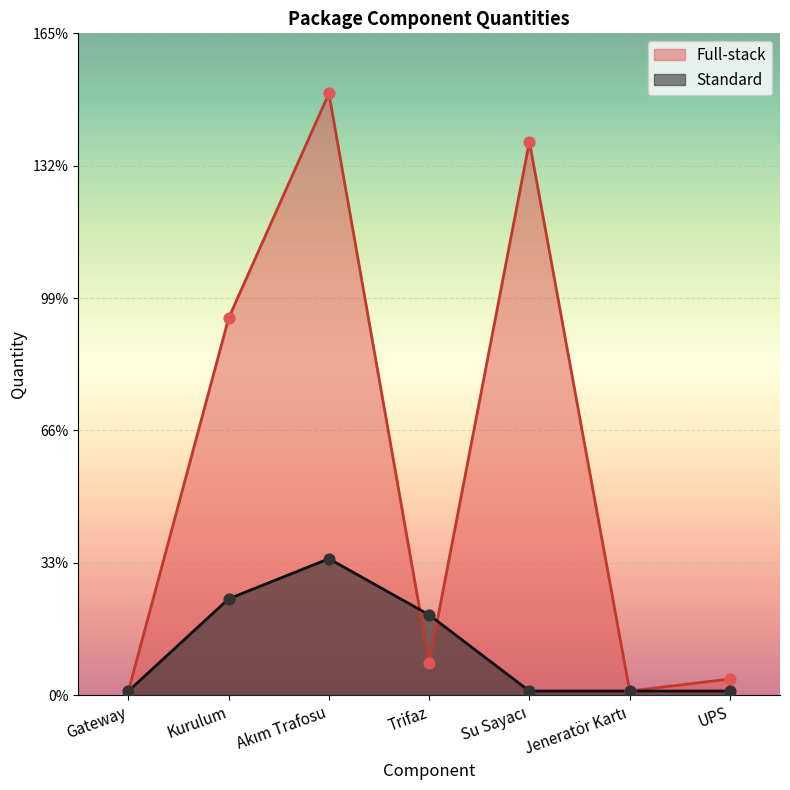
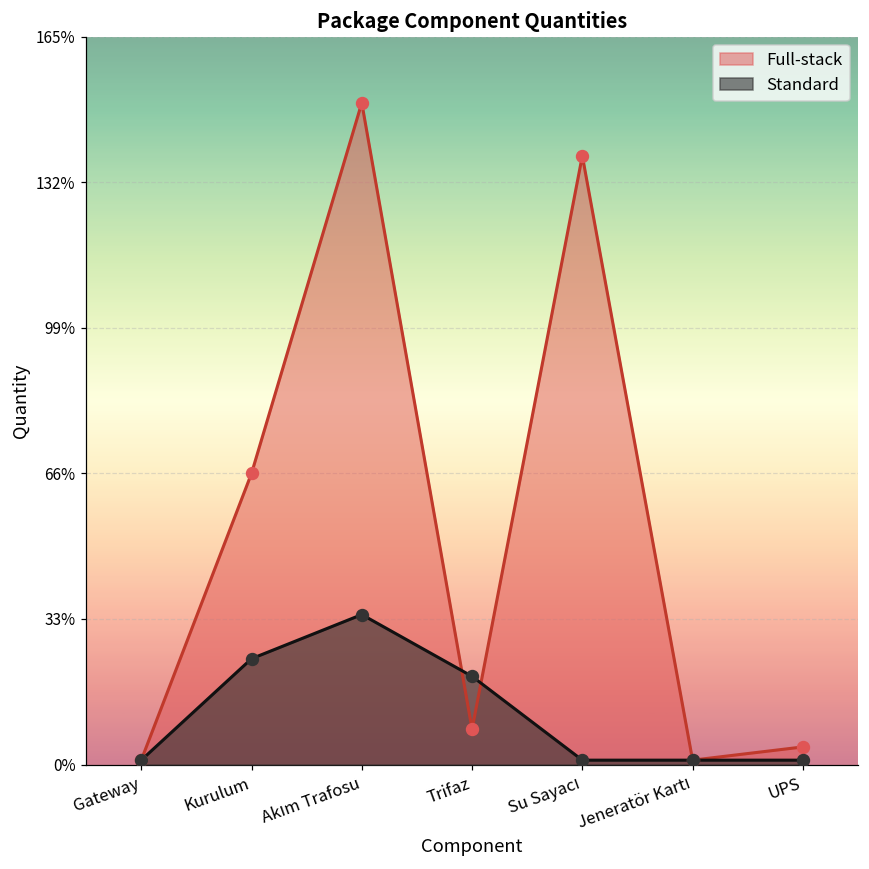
Full-stack, Kurulum: 94% -> 66%
